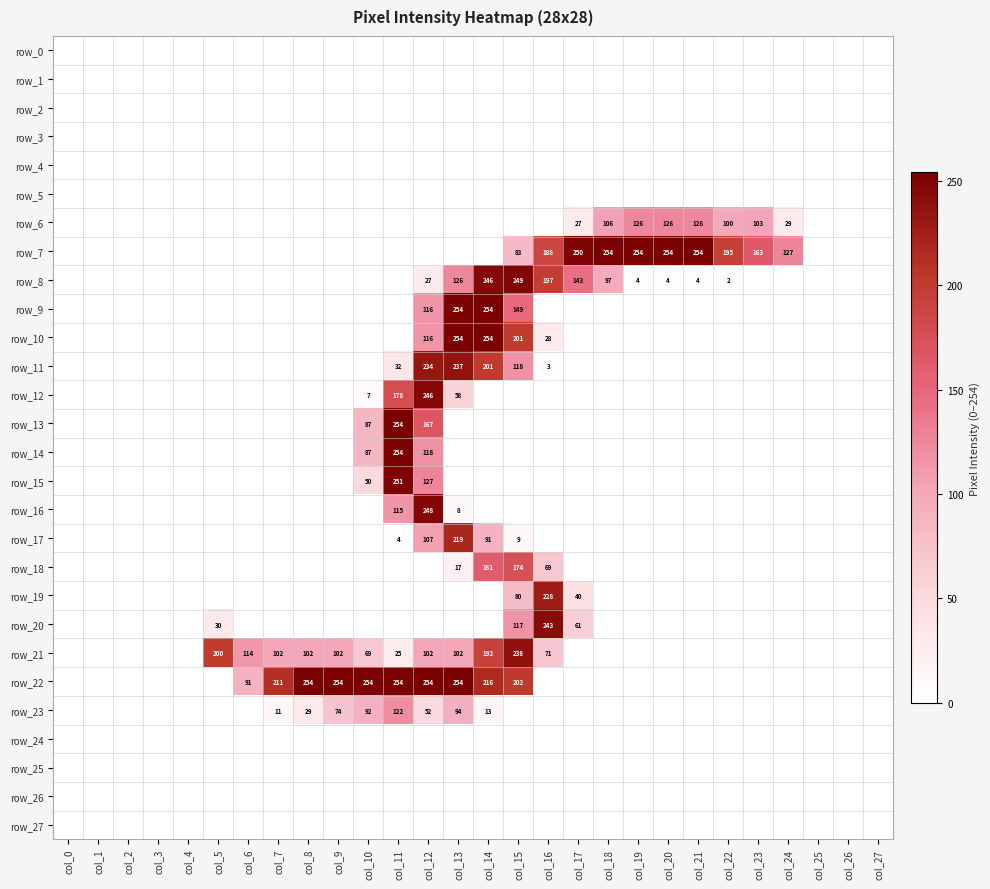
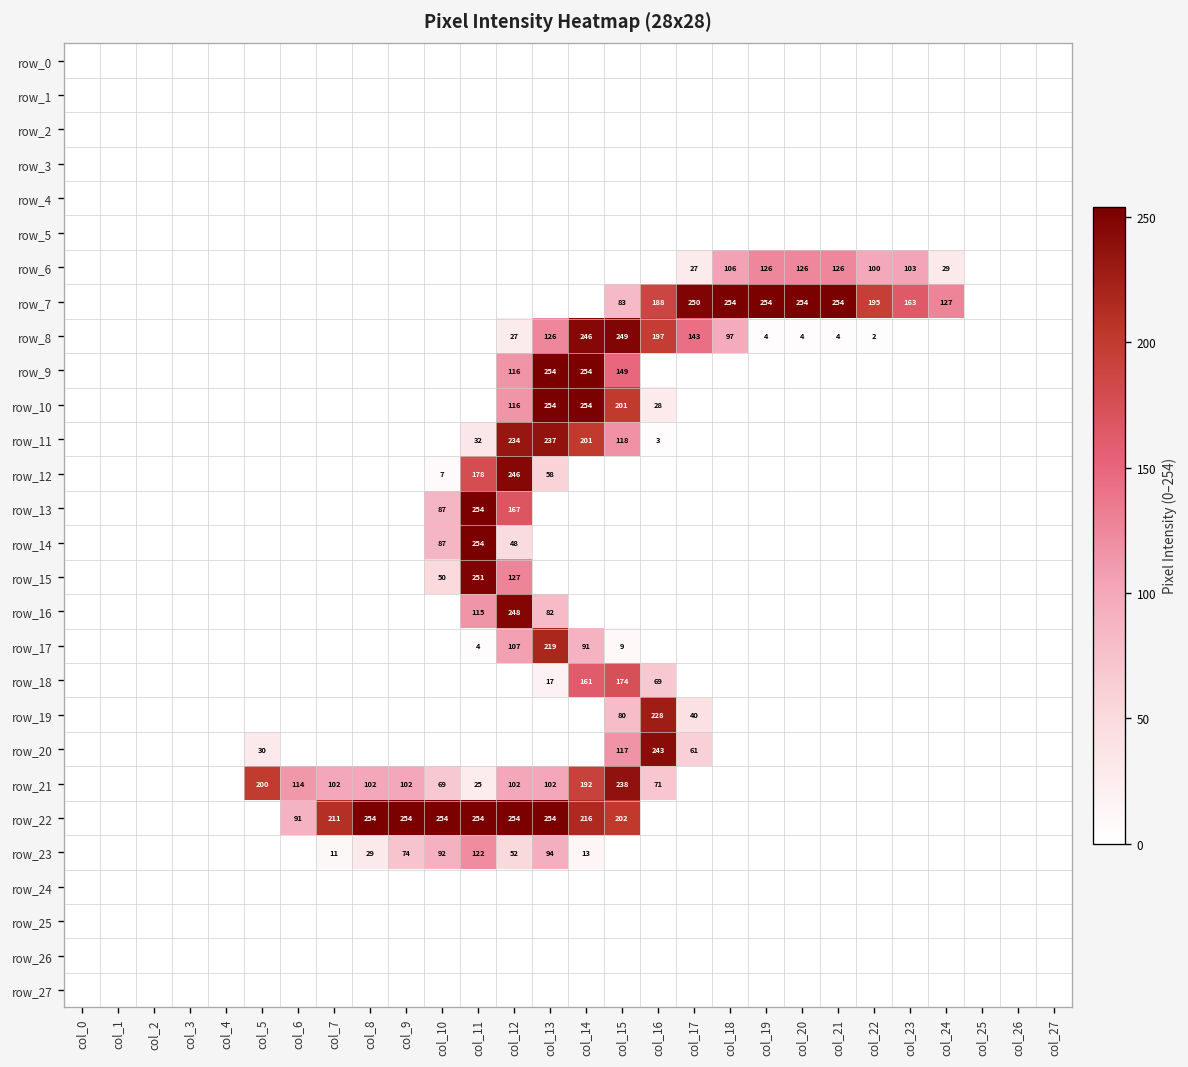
row_14, col_12: 118 -> 48
row_16, col_13: 8 -> 82
